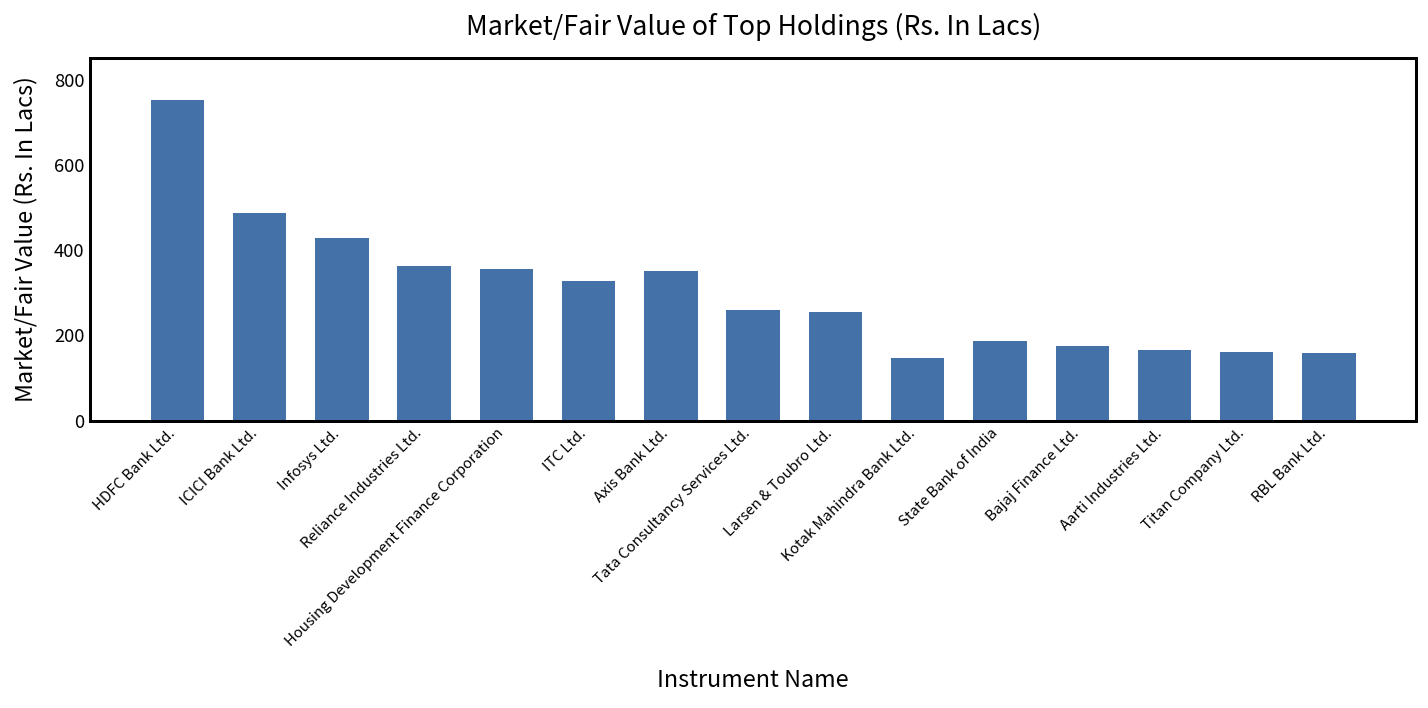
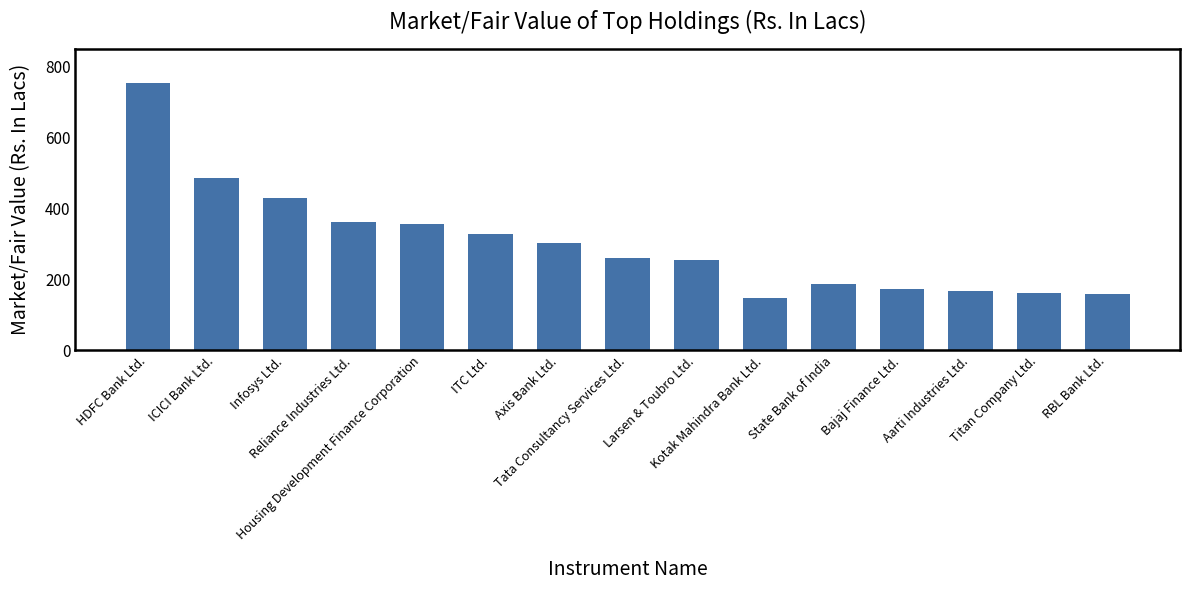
Axis Bank Ltd.: 350 -> 300
